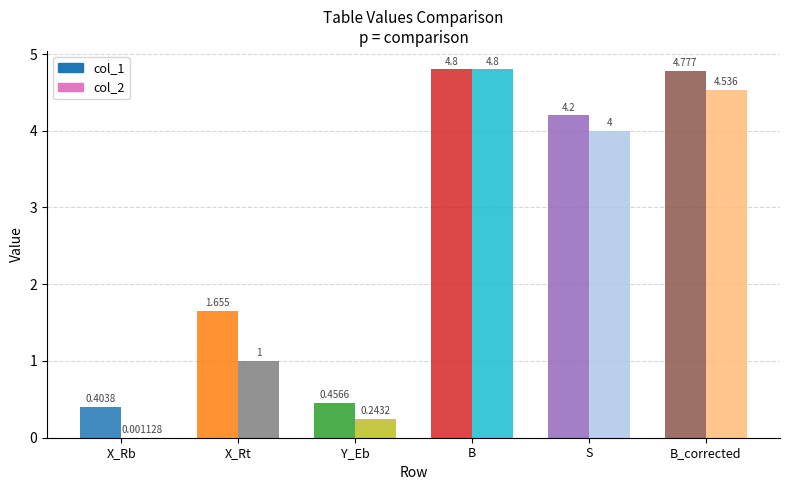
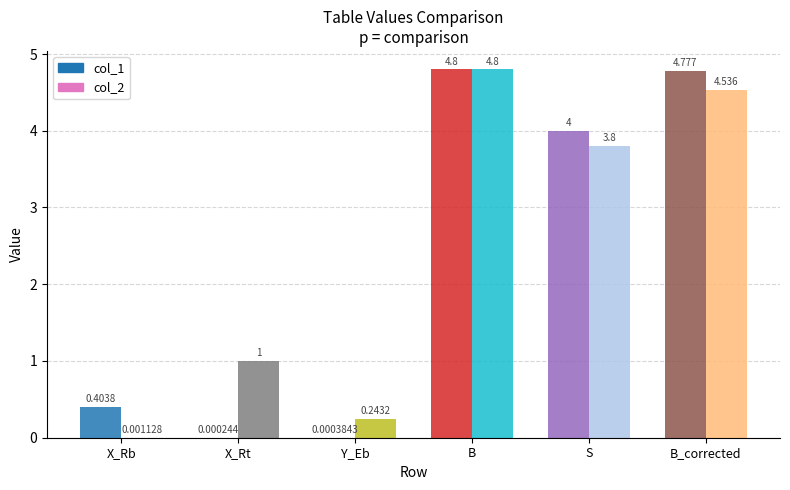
col_1, X_Rt: 1.655 -> 0.000244
col_1, Y_Eb: 0.4566 -> 0.0003843
col_1, S: 4.2 -> 4
col_2, S: 4 -> 3.8
